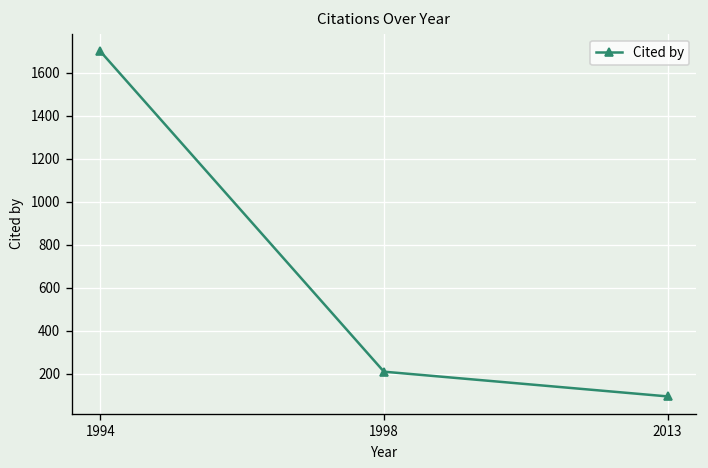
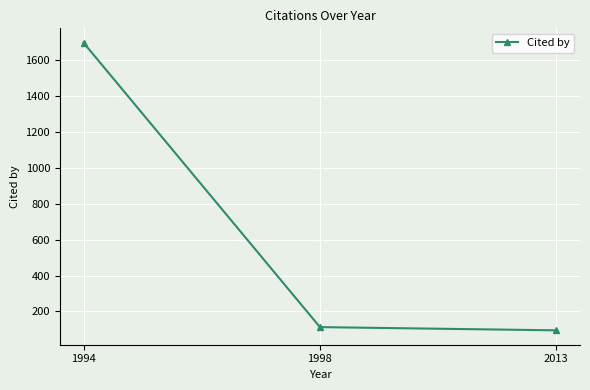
1998: 210 -> 110
